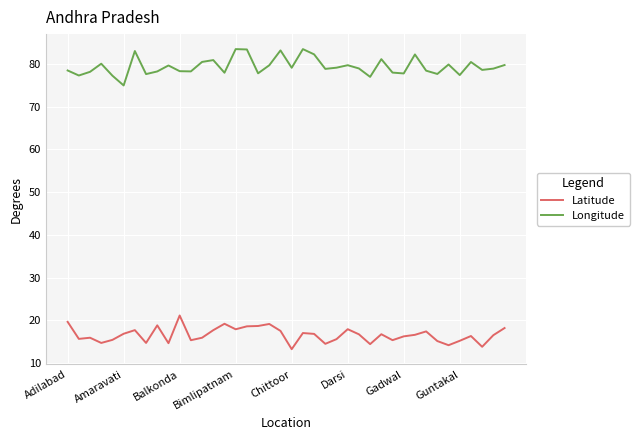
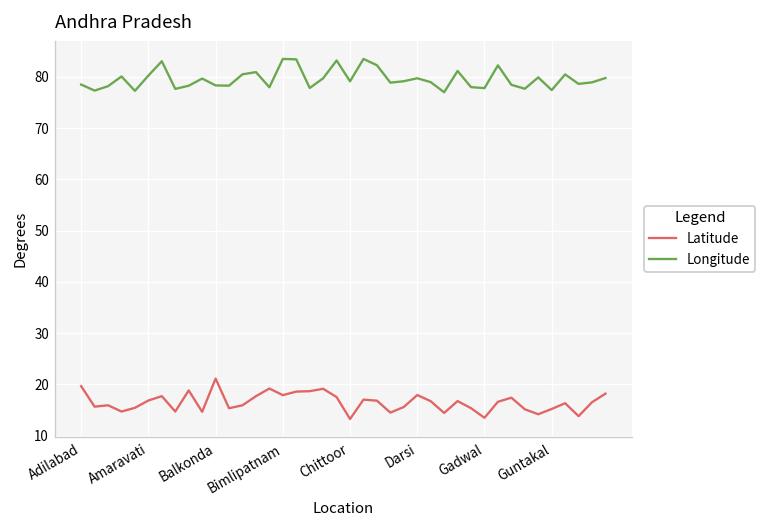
Longitude, Amaravati: 75 -> 80
Latitude, Gadwal: 16 -> 13
